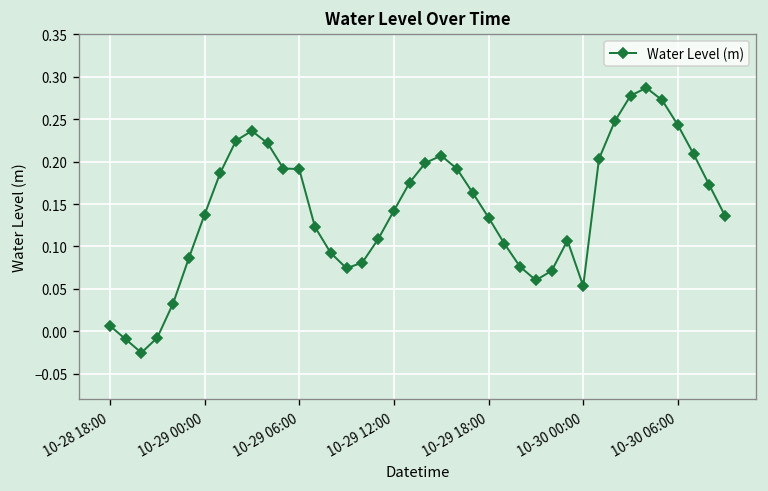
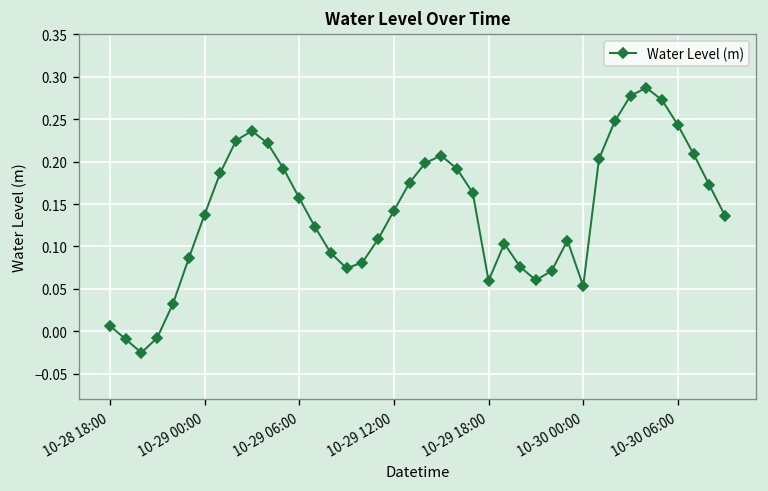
10-29 06:00: 0.19 -> 0.16
10-29 18:00: 0.13 -> 0.06
